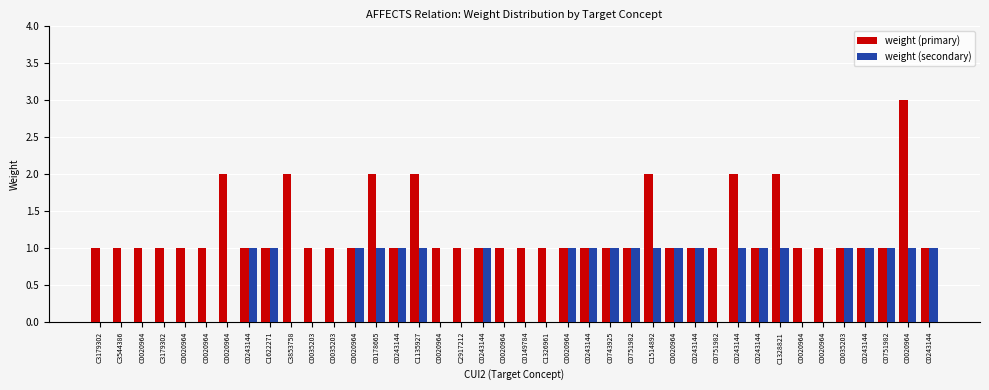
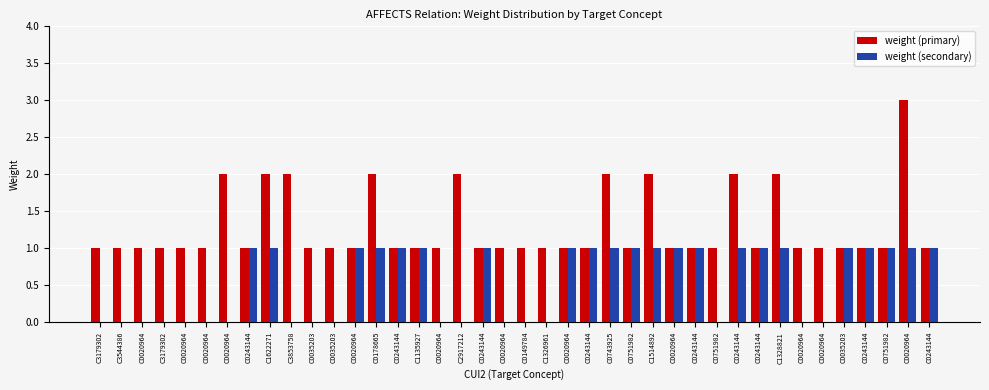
weight (primary), C1622271: 1 -> 2
weight (primary), C1135927: 2 -> 1
weight (primary), C2917212: 1 -> 2
weight (primary), C0743925: 1 -> 2
